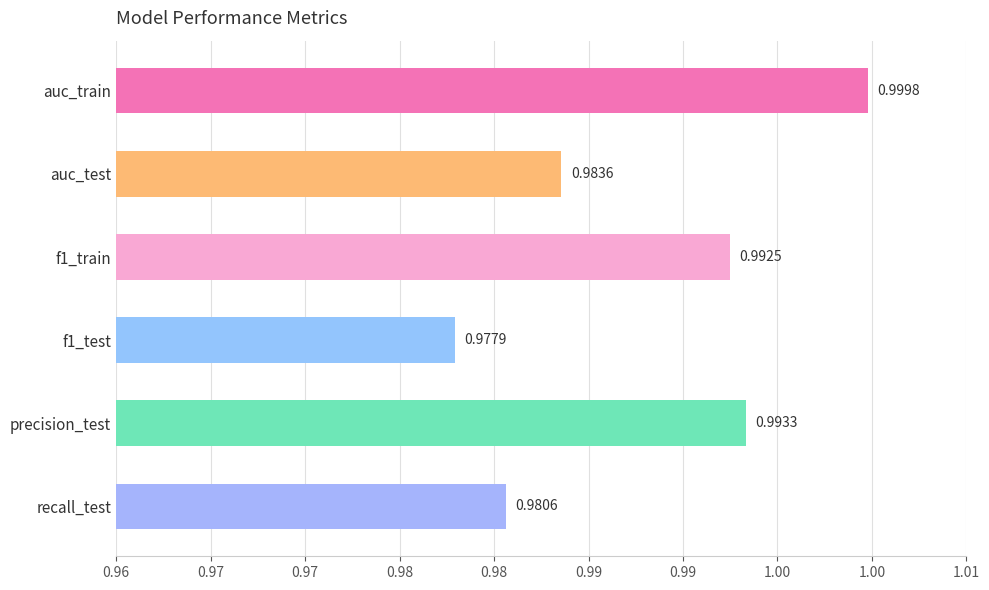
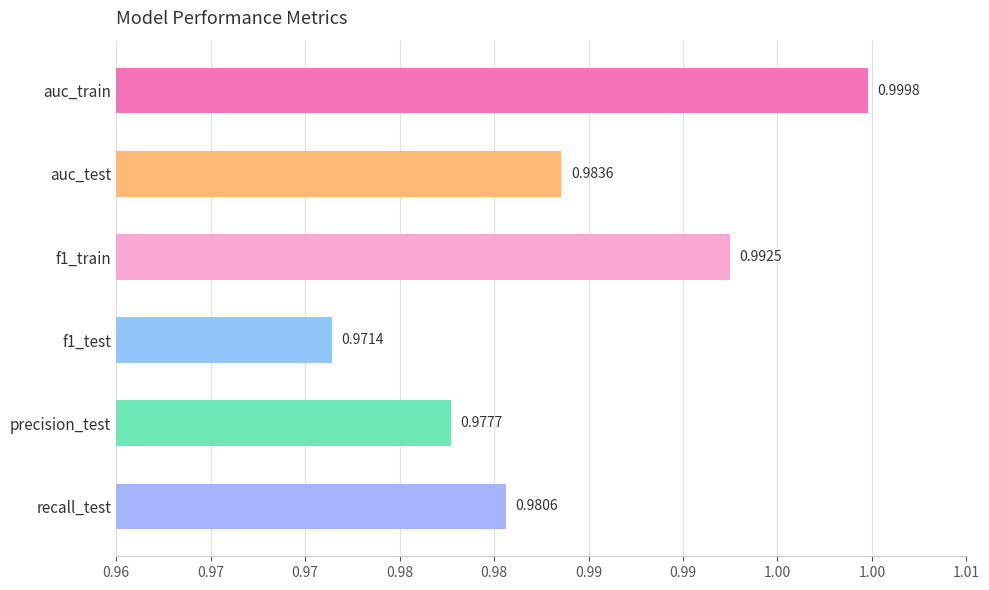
f1_test: 0.9779 -> 0.9714
precision_test: 0.9933 -> 0.9777
